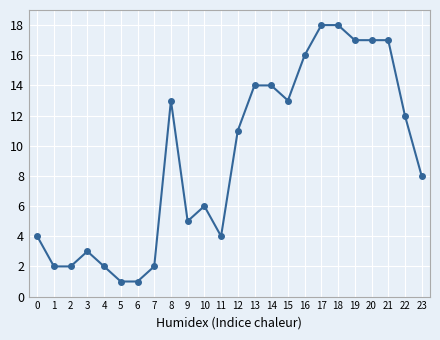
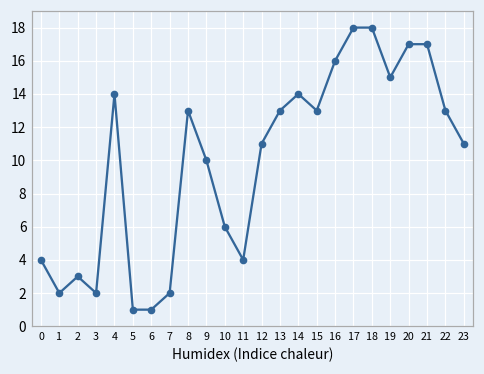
2: 2 -> 3
3: 3 -> 2
4: 2 -> 14
9: 5 -> 10
13: 14 -> 13
19: 17 -> 15
22: 12 -> 13
23: 8 -> 11
